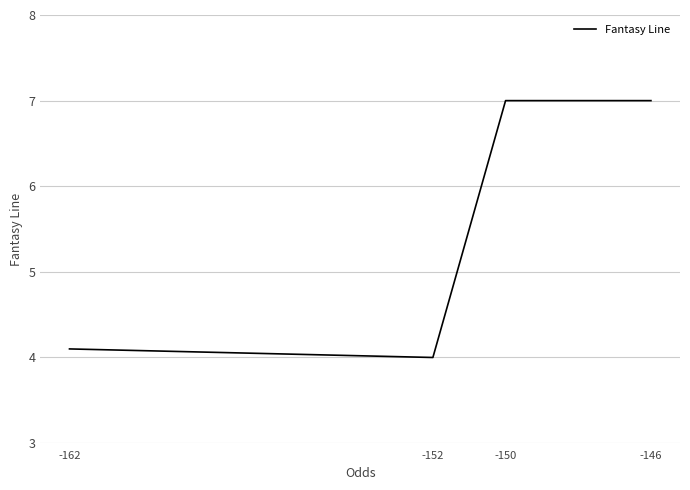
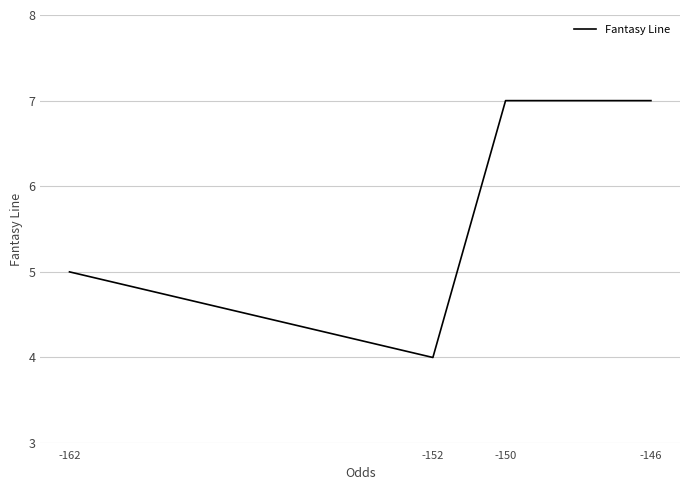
-162: 4.1 -> 5.0
